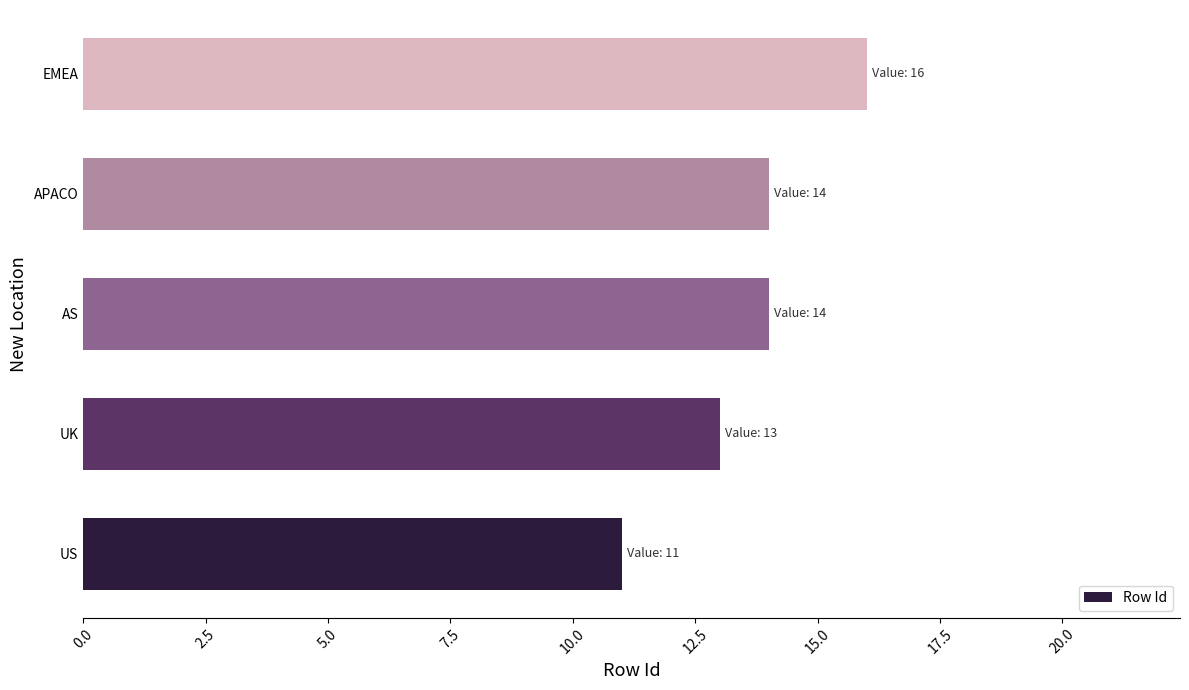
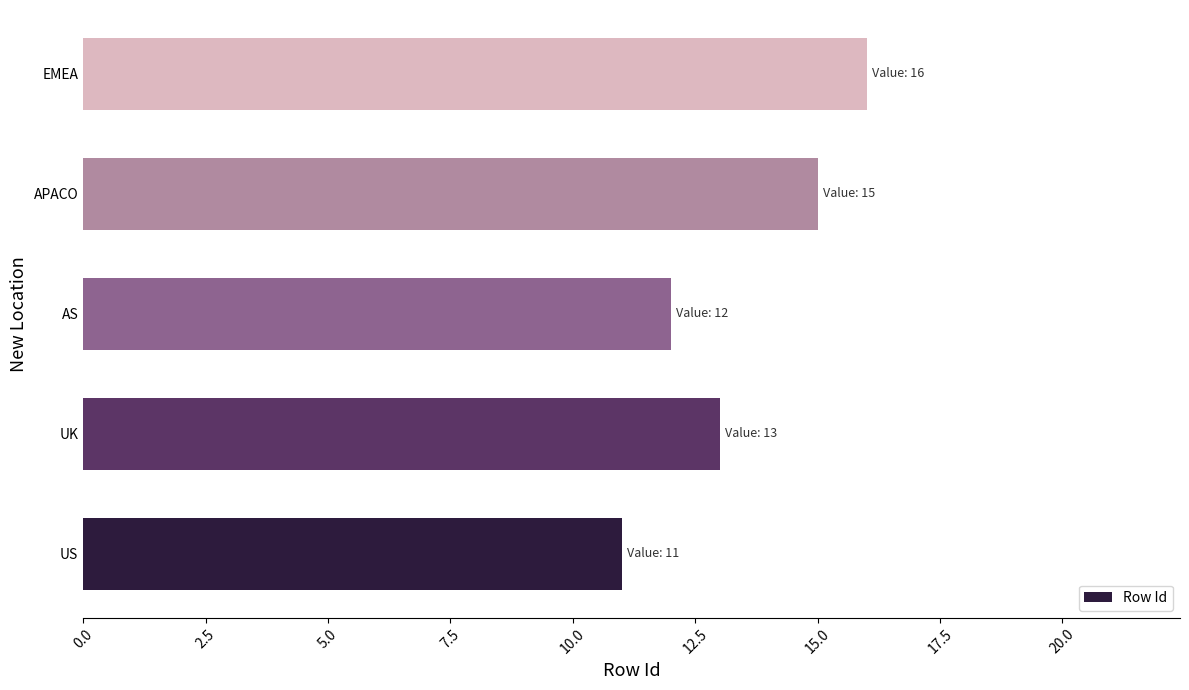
APACO: 14 -> 15
AS: 14 -> 12
